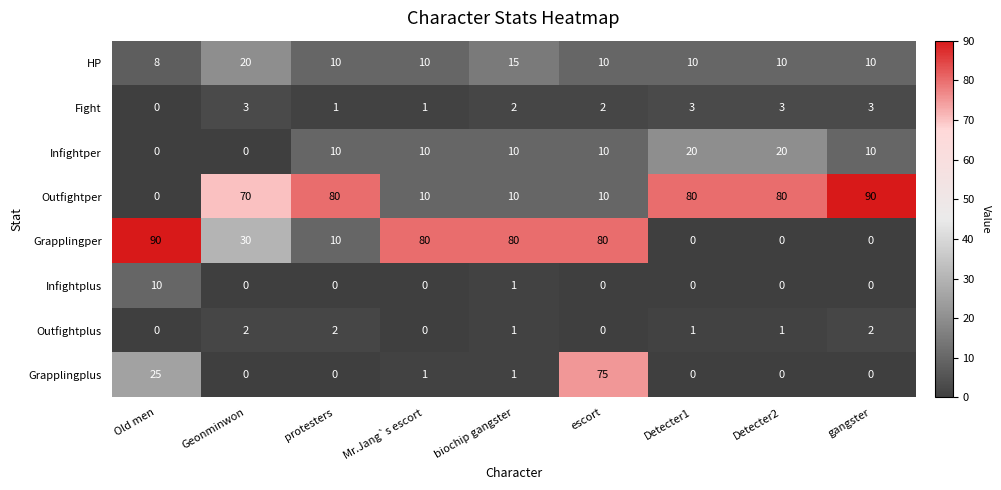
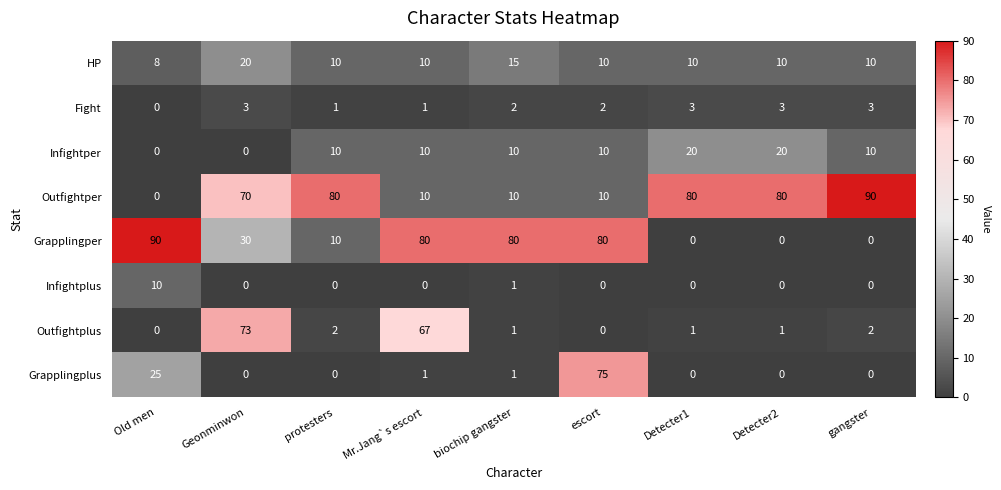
Outfightplus, Geonminwon: 2 -> 73
Outfightplus, Mr.Jang`s escort: 0 -> 67
